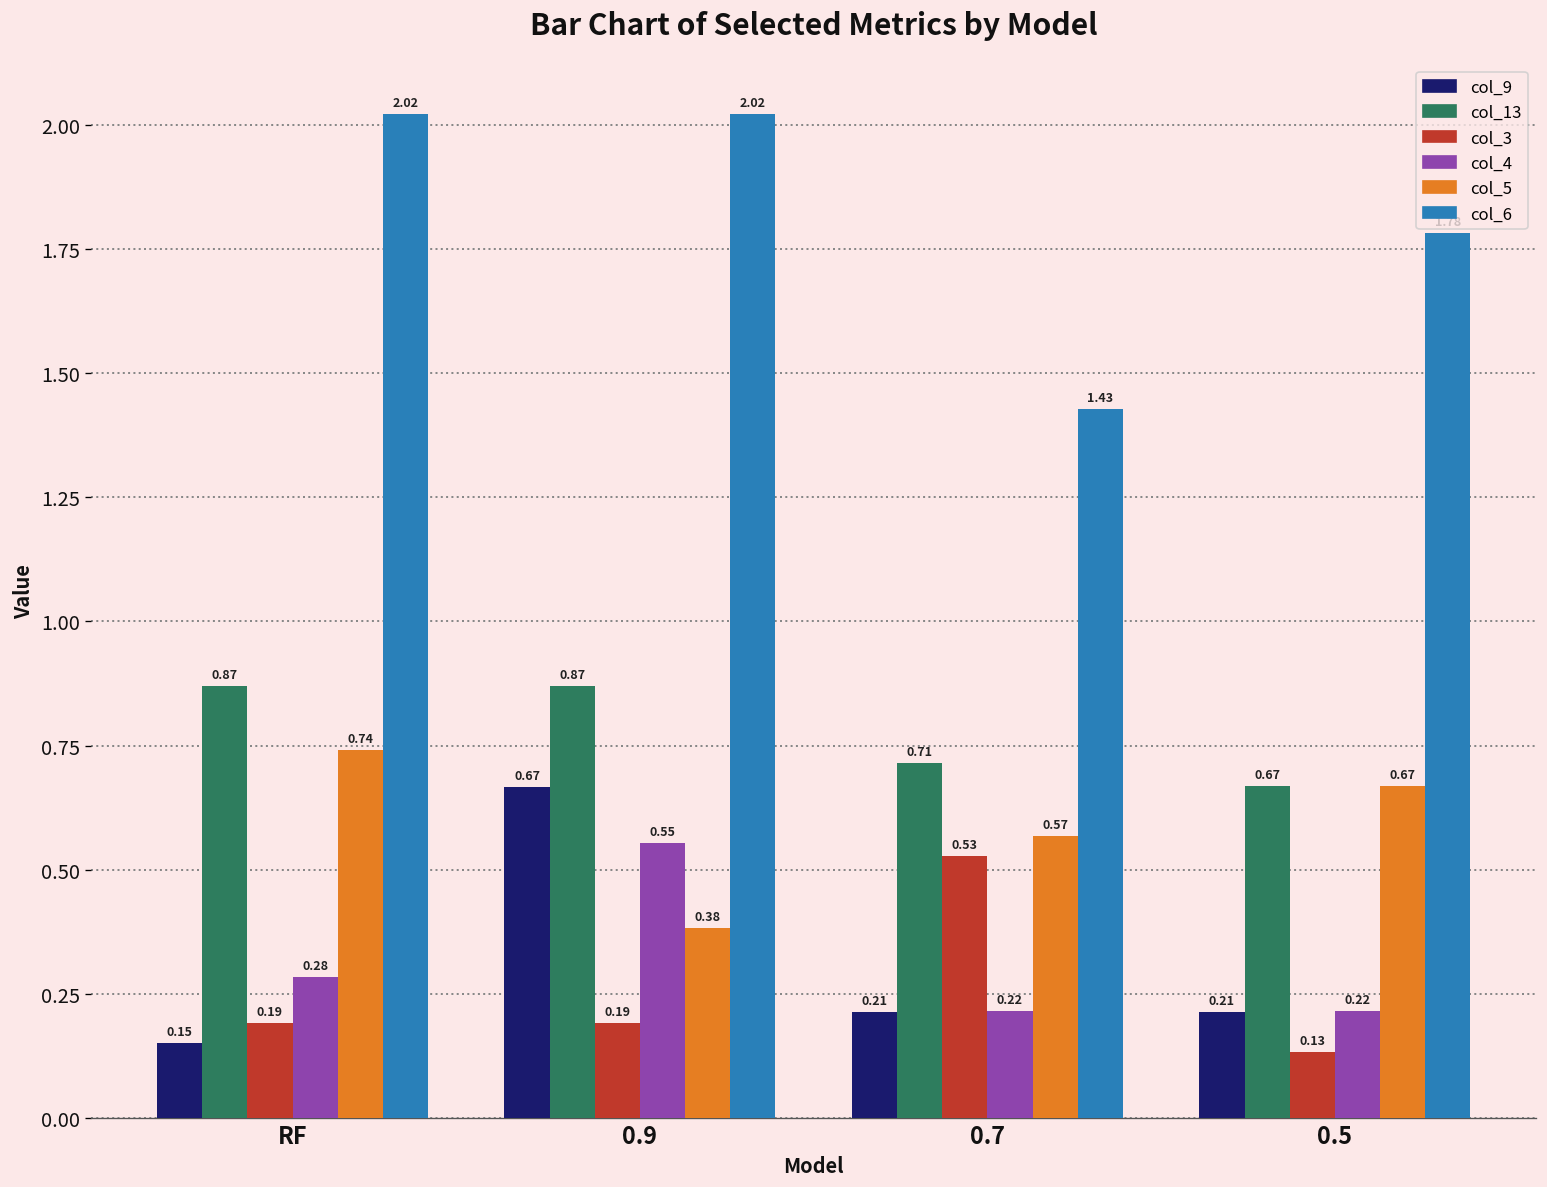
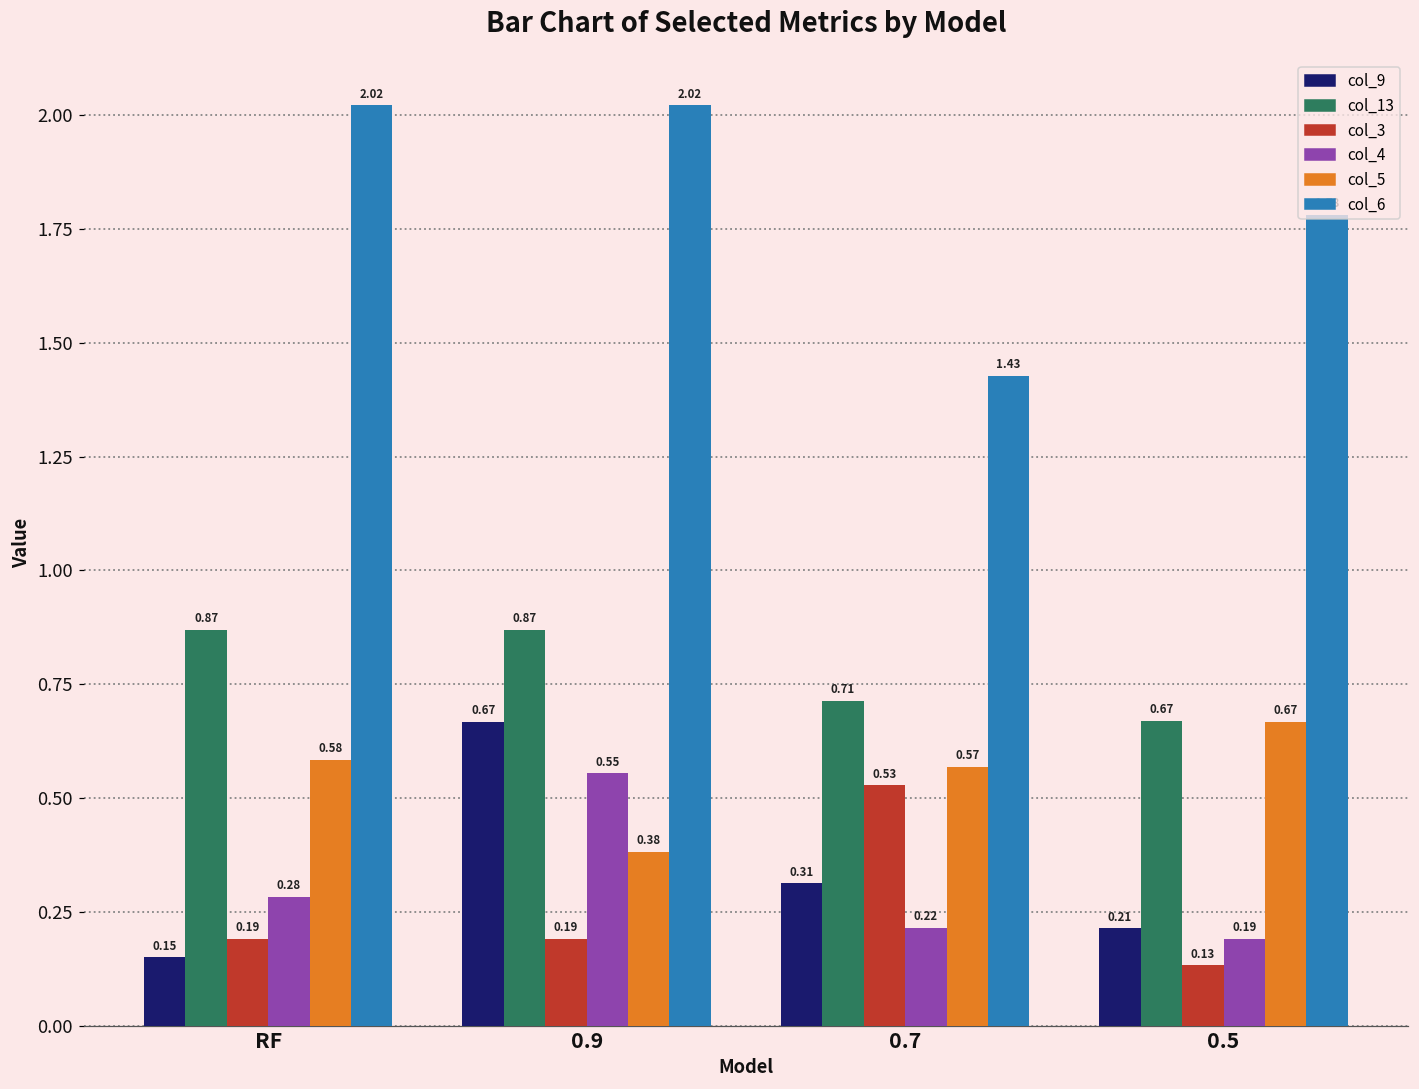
col_5, RF: 0.74 -> 0.58
col_9, 0.7: 0.21 -> 0.31
col_4, 0.5: 0.22 -> 0.19
